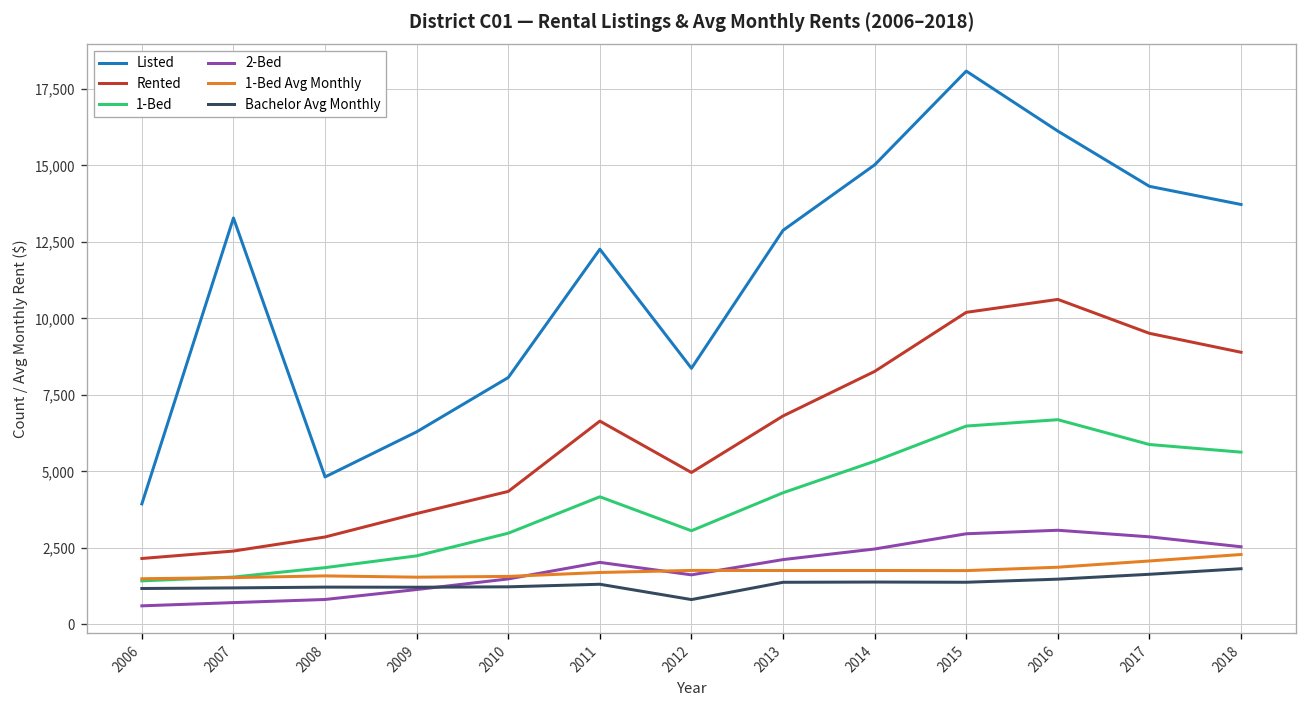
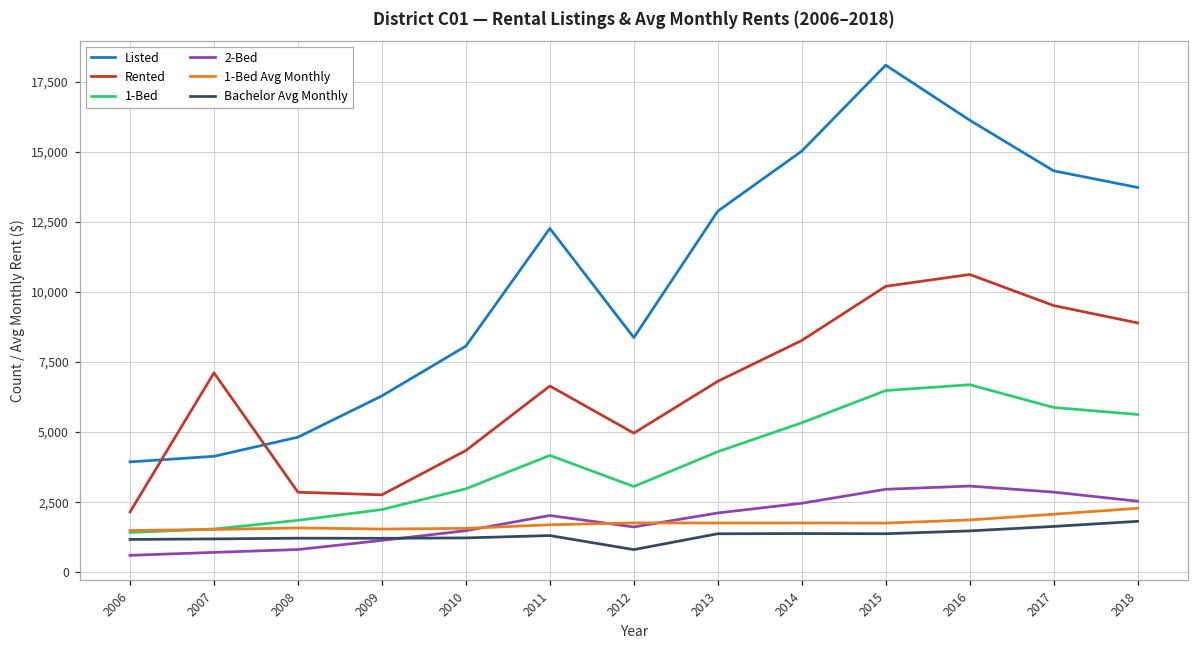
Listed, 2007: 13,300 -> 4,100
Rented, 2007: 2,400 -> 7,100
Rented, 2009: 3,600 -> 2,800
